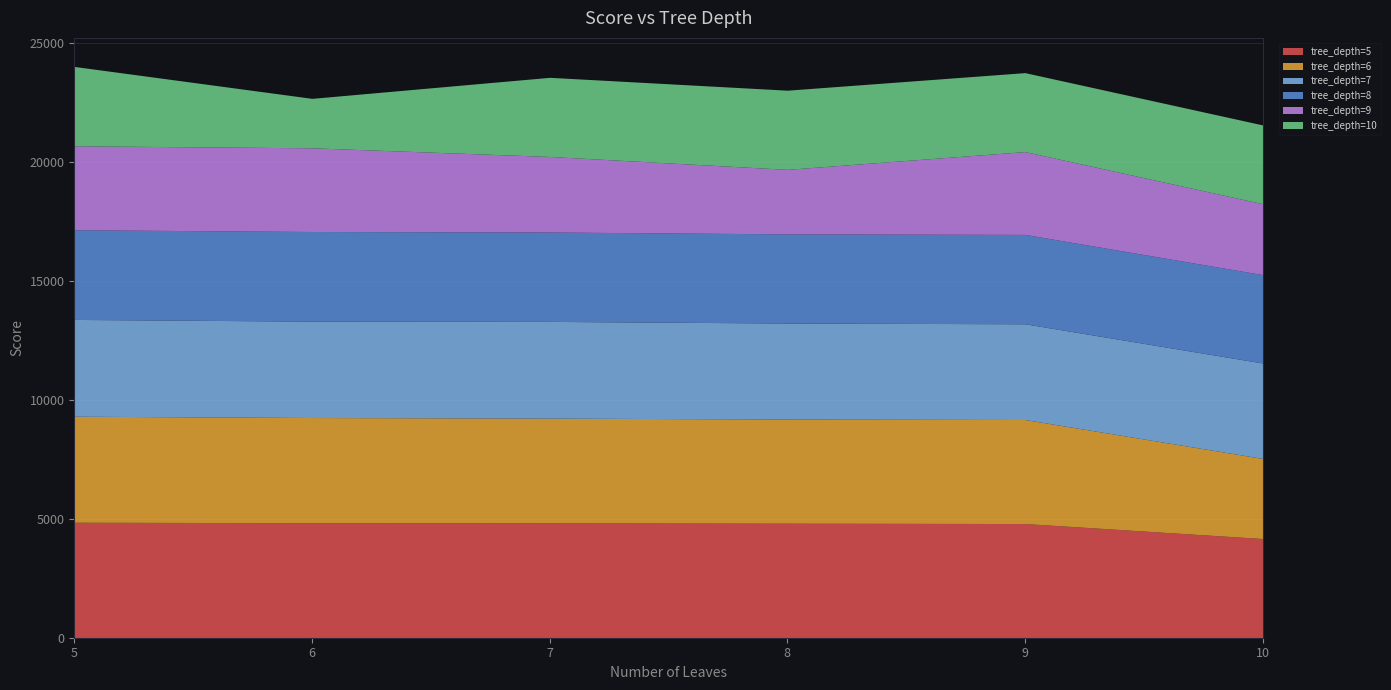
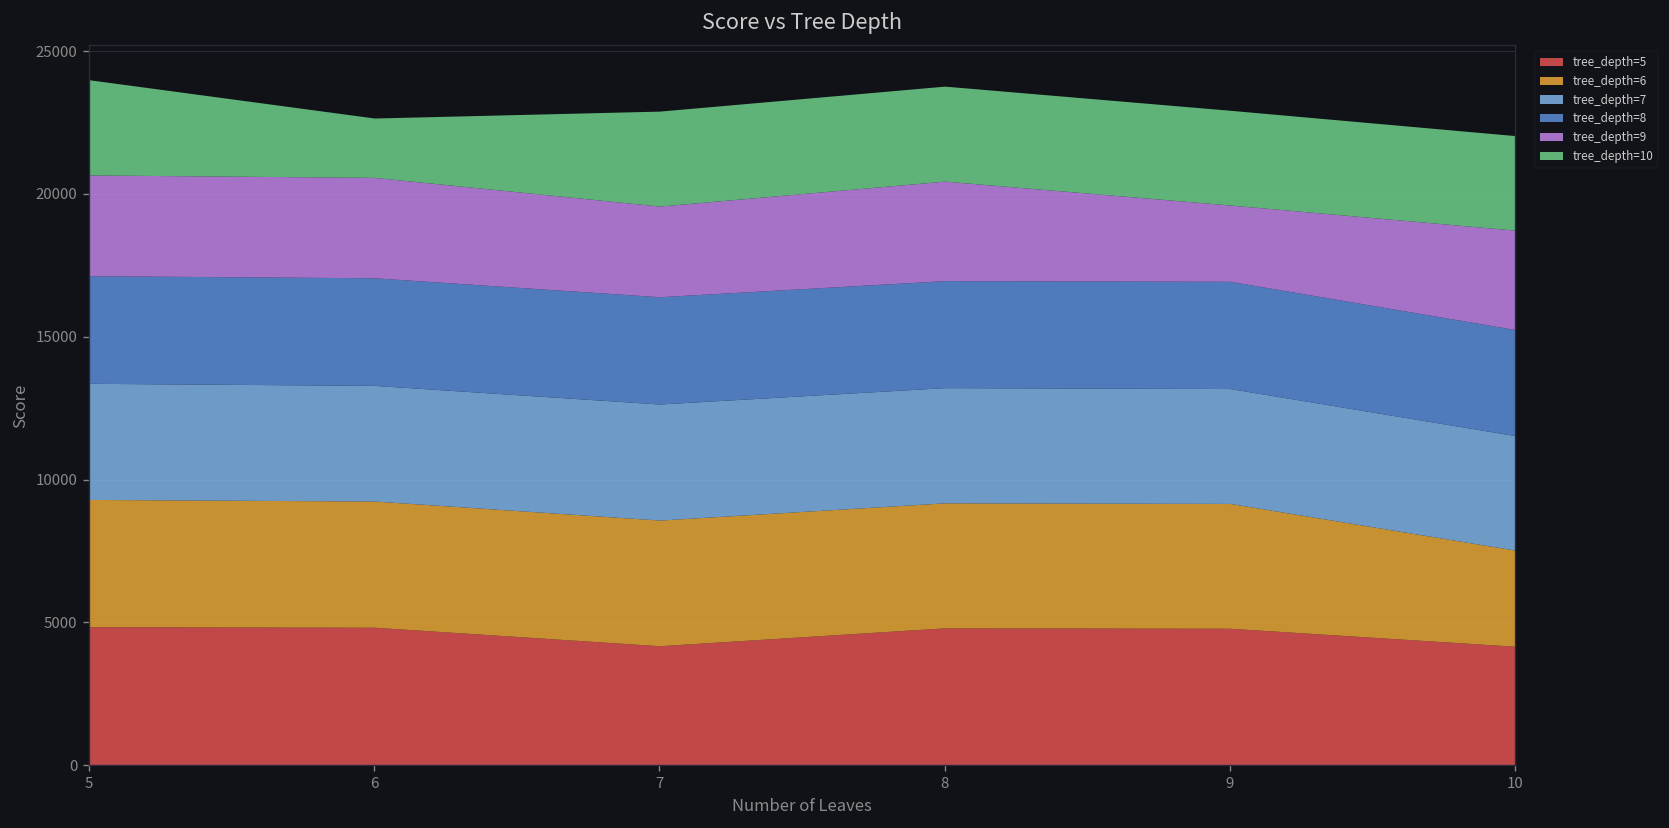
tree_depth=5, 7: 4800 -> 4200
tree_depth=9, 8: 2700 -> 3500
tree_depth=9, 9: 3500 -> 2700
tree_depth=9, 10: 3000 -> 3500
